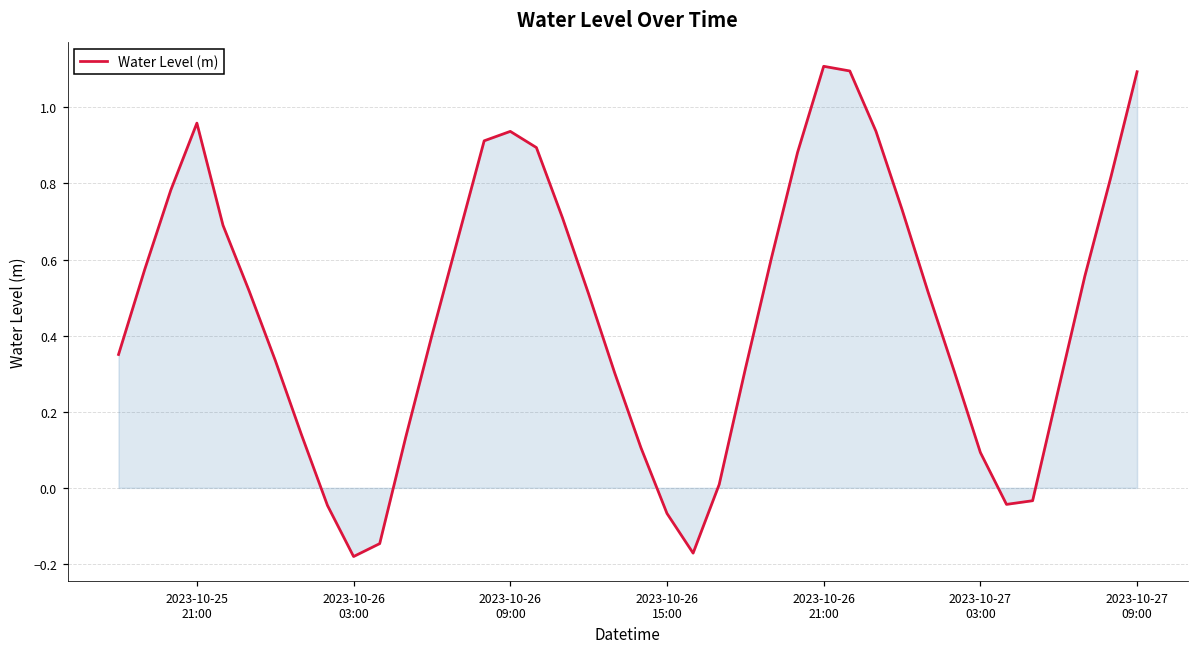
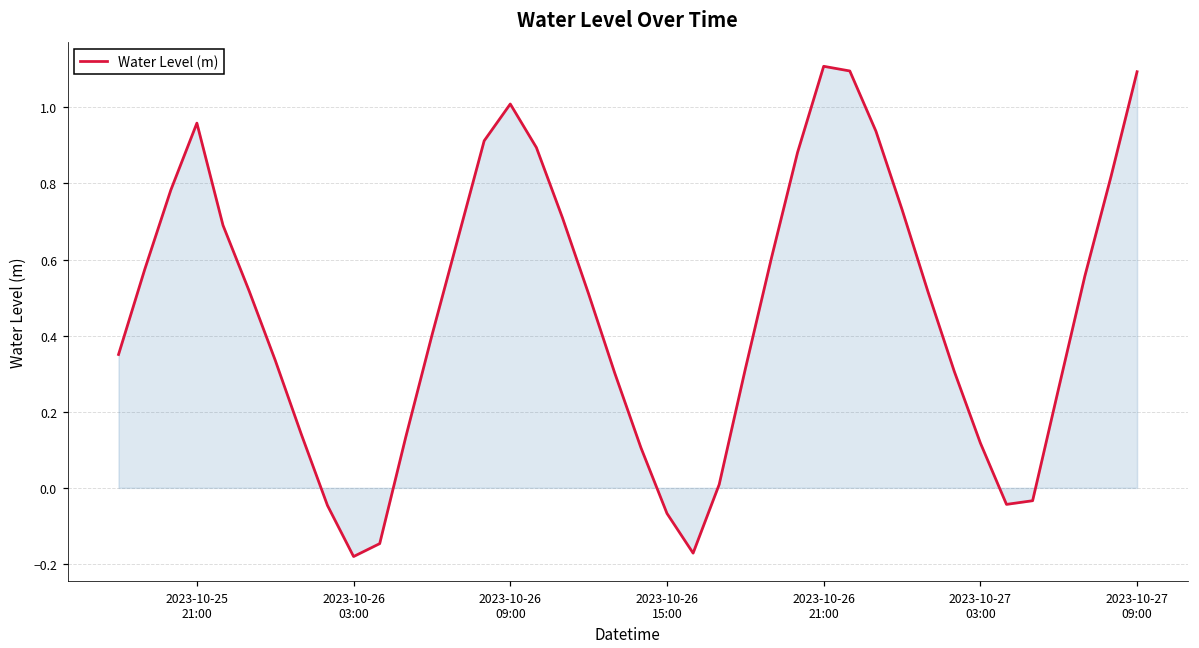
Water Level (m), 2023-10-26 09:00: 0.94 -> 1.01
Water Level (m), 2023-10-27 03:00: 0.09 -> 0.12
